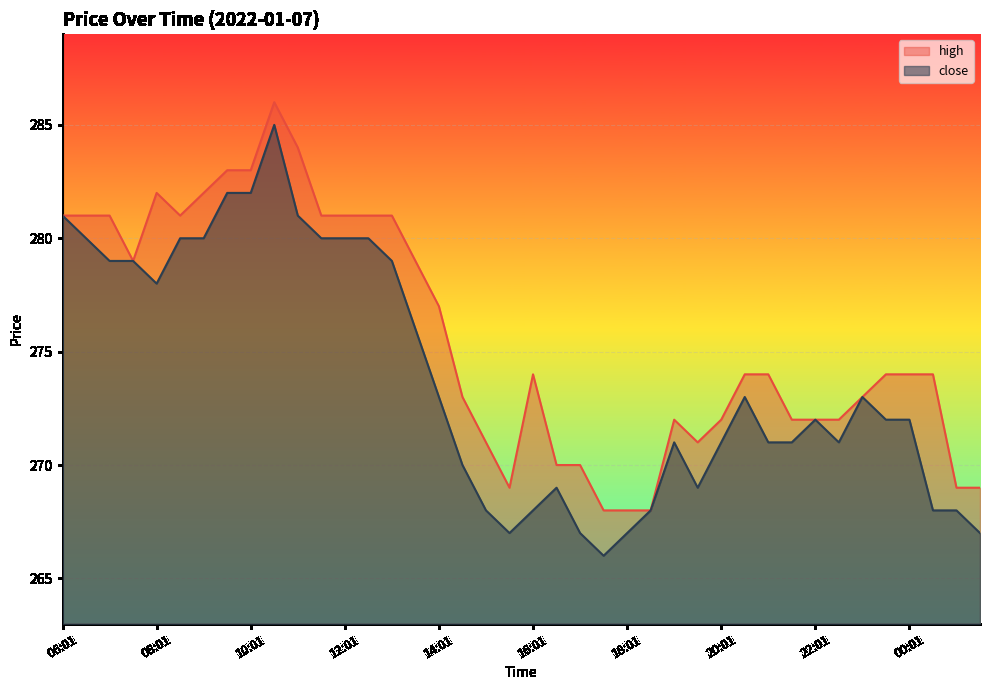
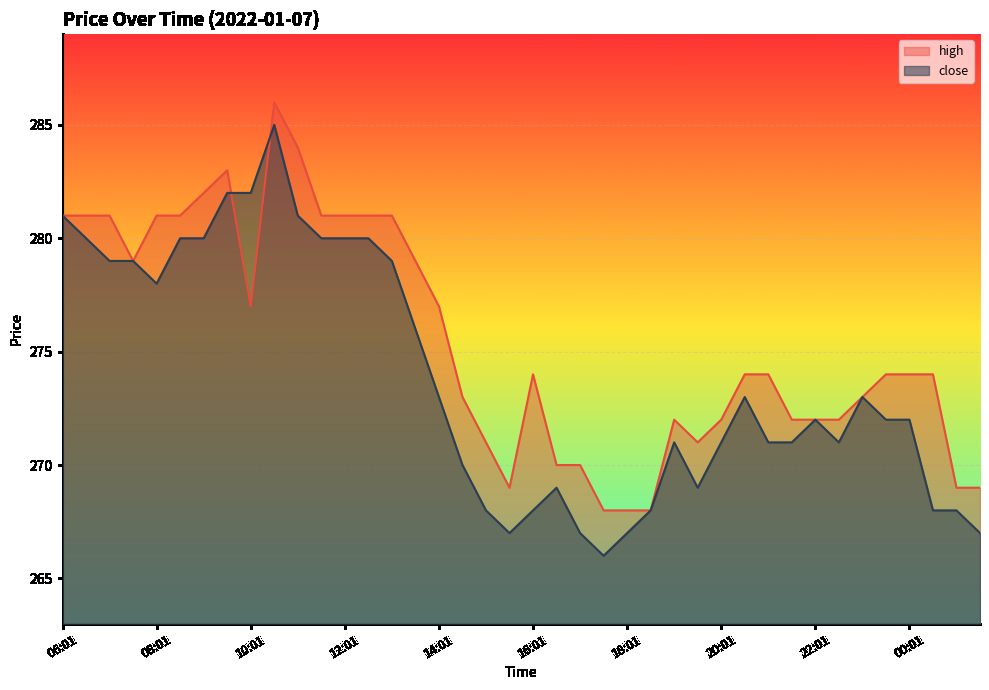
high, 08:01: 282 -> 281
high, 10:01: 283 -> 277
